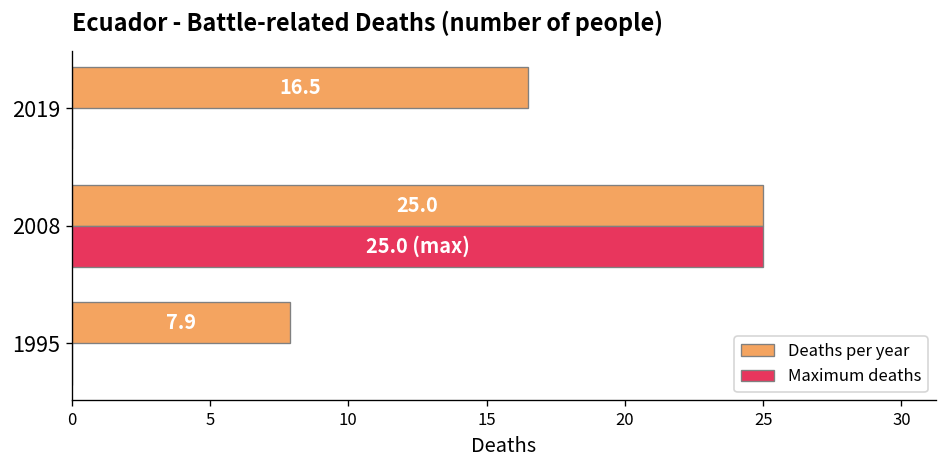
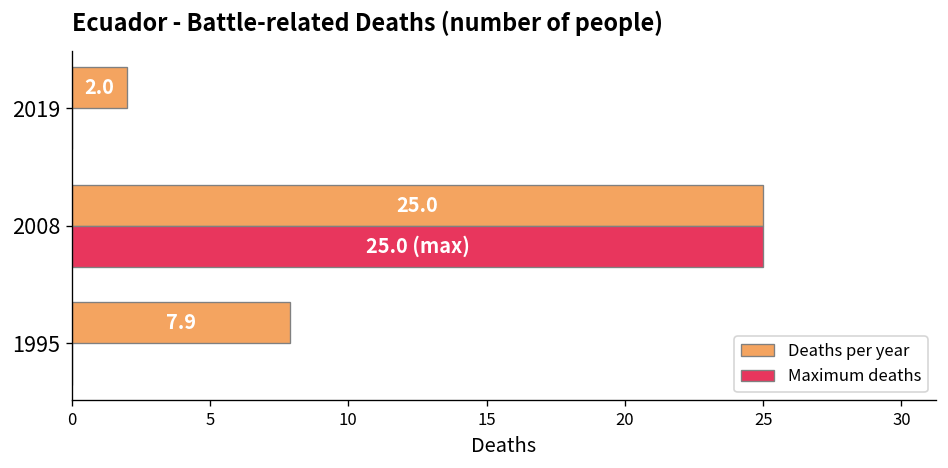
Deaths per year, 2019: 16.5 -> 2.0
